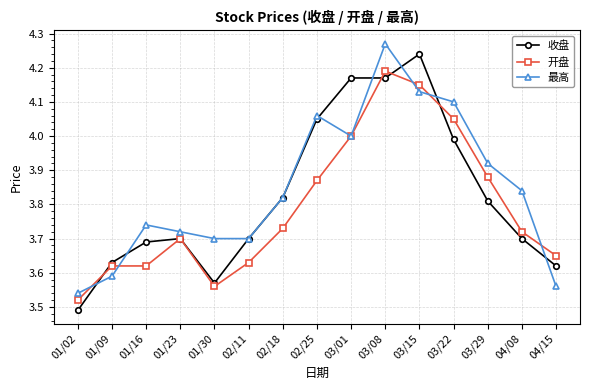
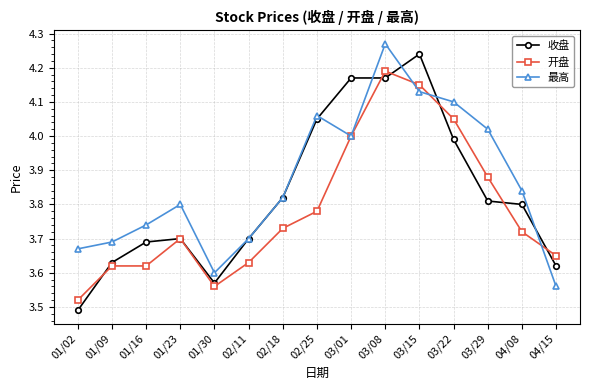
最高, 01/02: 3.54 -> 3.67
最高, 01/09: 3.59 -> 3.69
最高, 01/23: 3.72 -> 3.80
最高, 01/30: 3.7 -> 3.6
开盘, 02/25: 3.87 -> 3.78
最高, 03/29: 3.92 -> 4.02
收盘, 04/08: 3.7 -> 3.8
